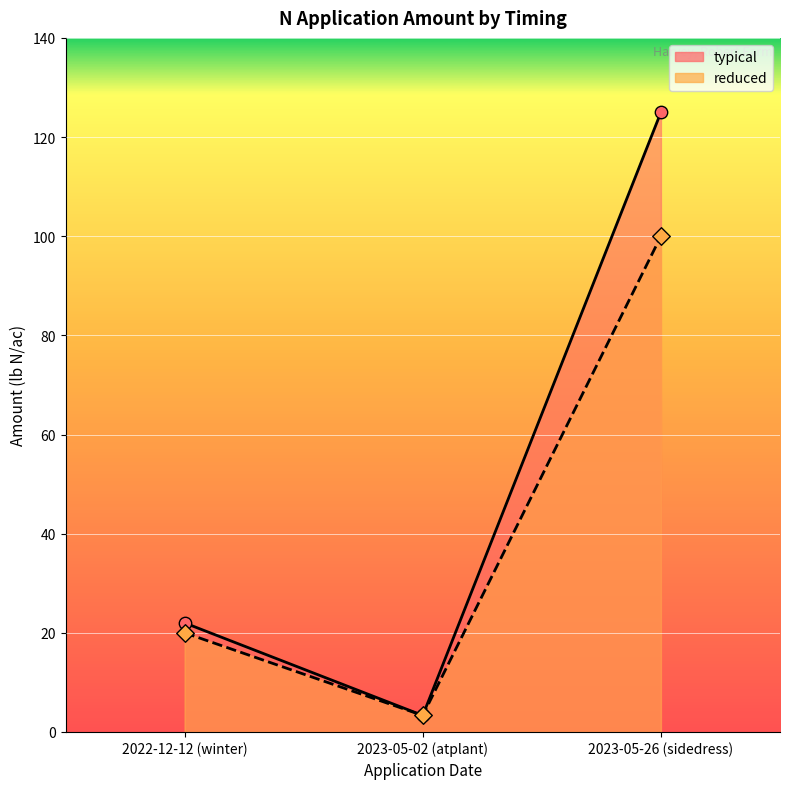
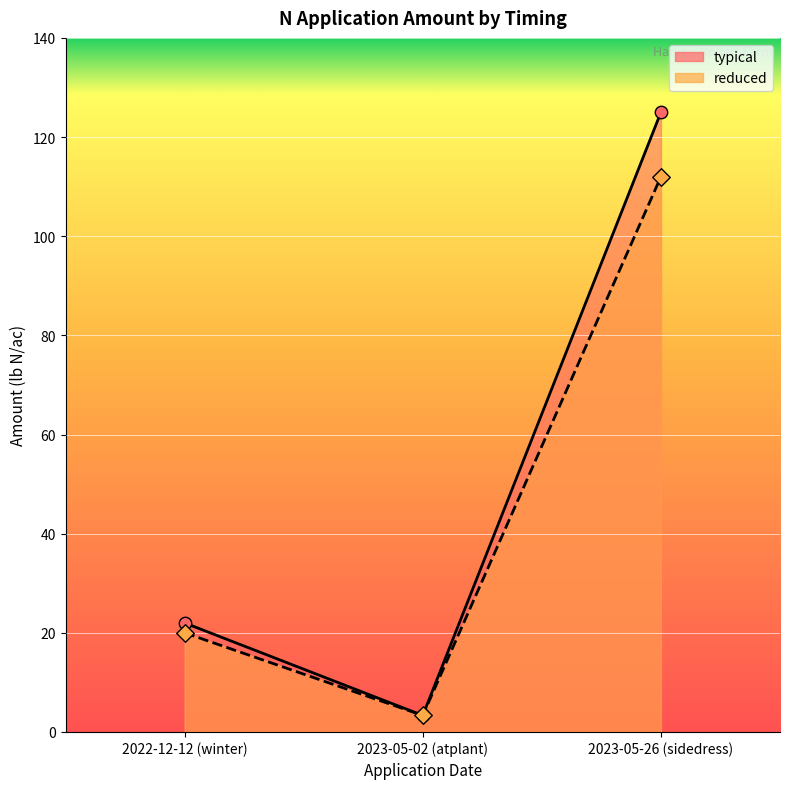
reduced, 2023-05-26 (sidedress): 100 -> 112
